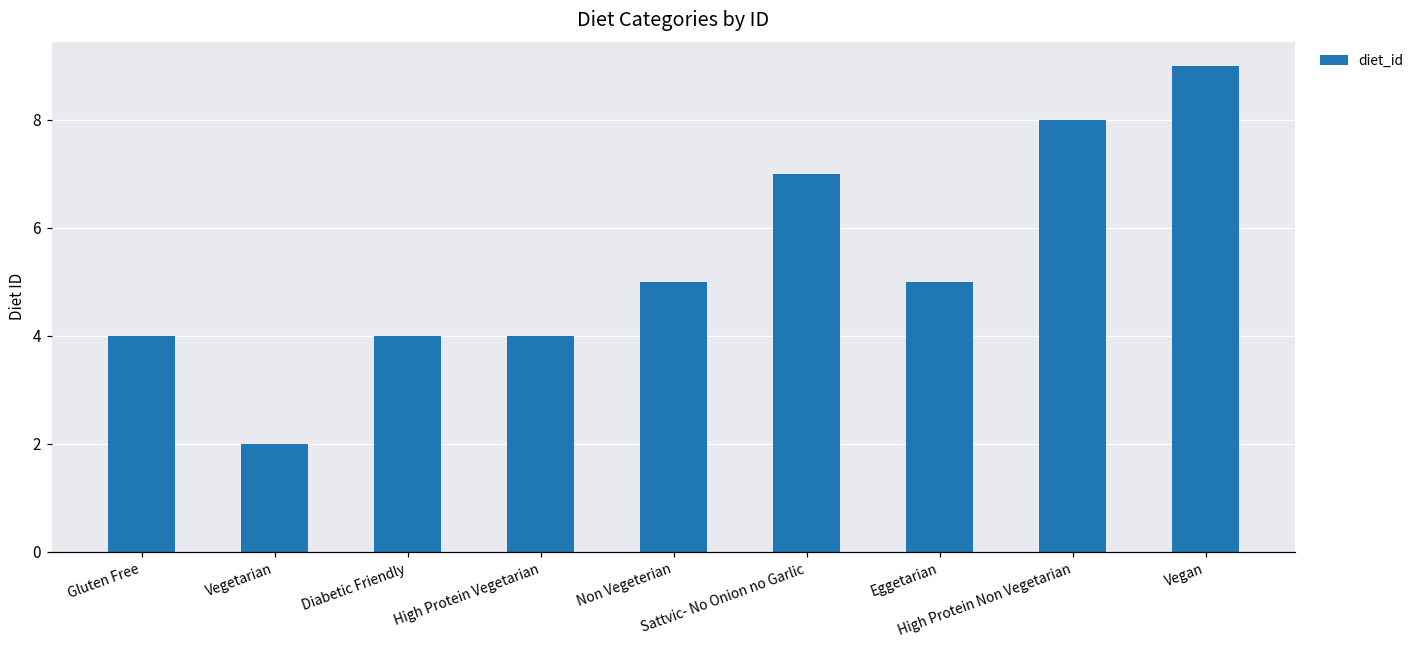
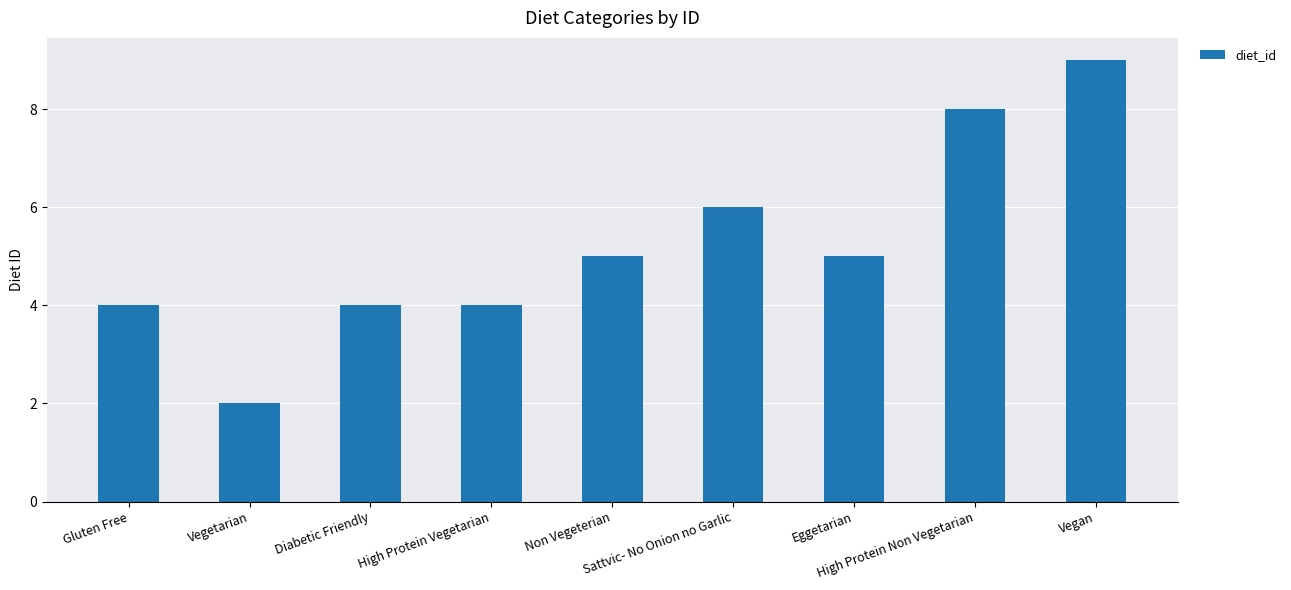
Sattvic- No Onion no Garlic: 7 -> 6
